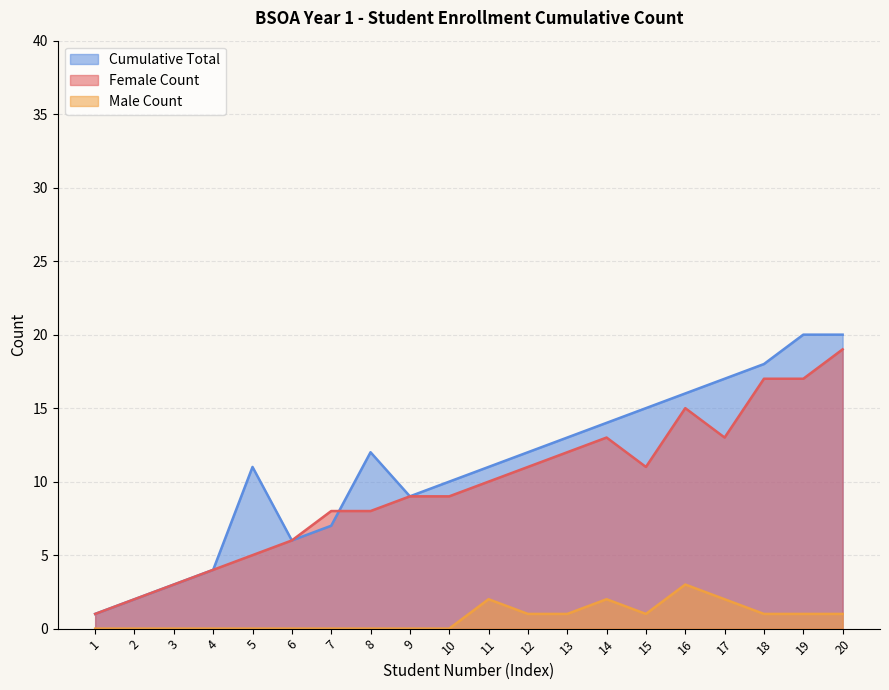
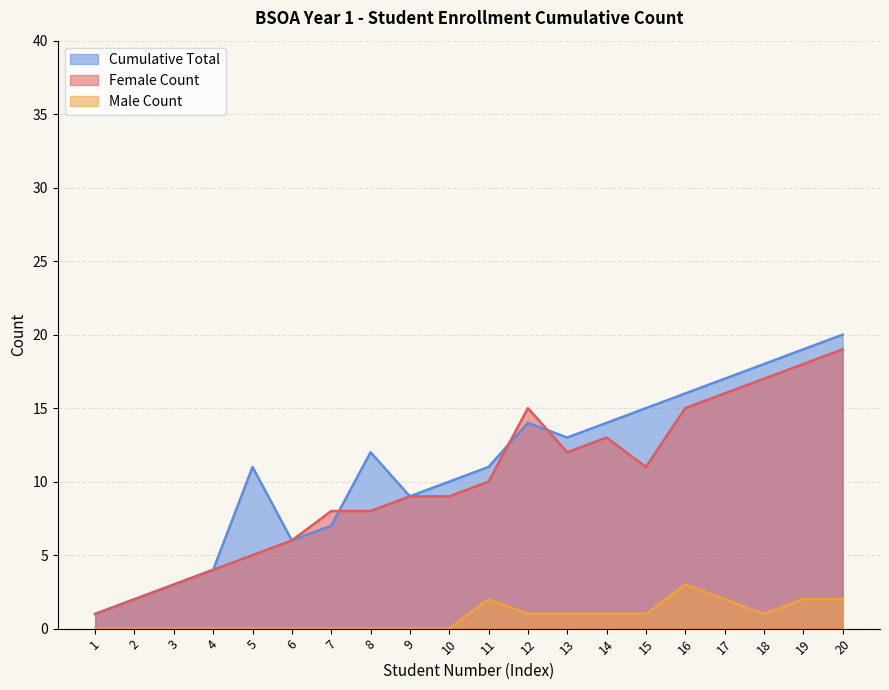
Cumulative Total, 12: 12 -> 14
Female Count, 12: 11 -> 15
Male Count, 14: 2 -> 1
Female Count, 17: 13 -> 16
Cumulative Total, 19: 20 -> 19
Female Count, 19: 17 -> 18
Male Count, 19: 1 -> 2
Male Count, 20: 1 -> 2
